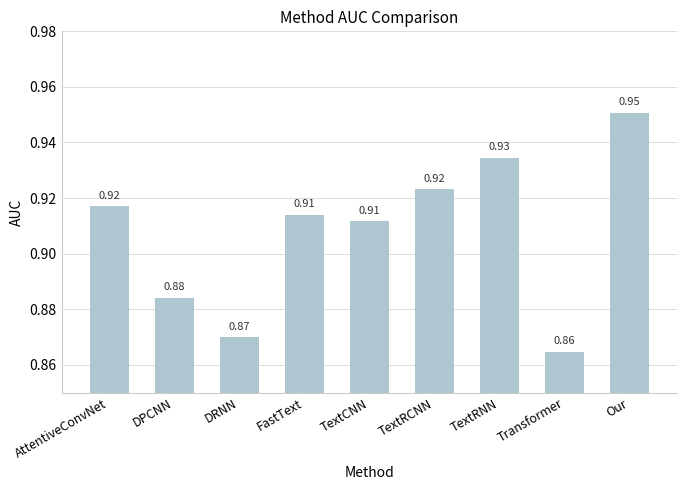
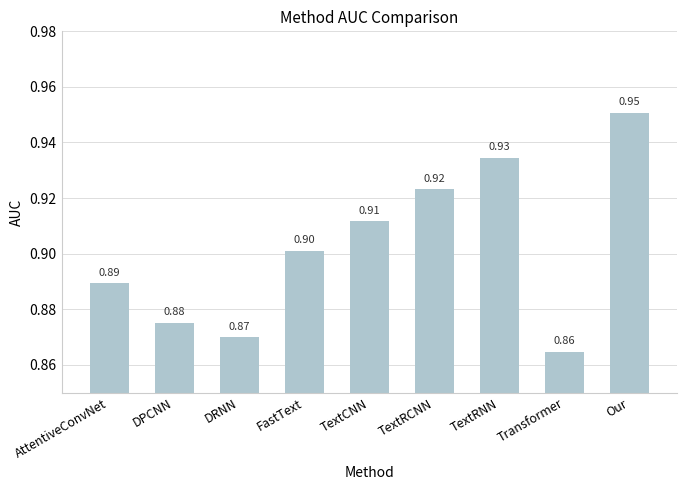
AttentiveConvNet: 0.92 -> 0.89
DPCNN: 0.884 -> 0.875
FastText: 0.91 -> 0.90
